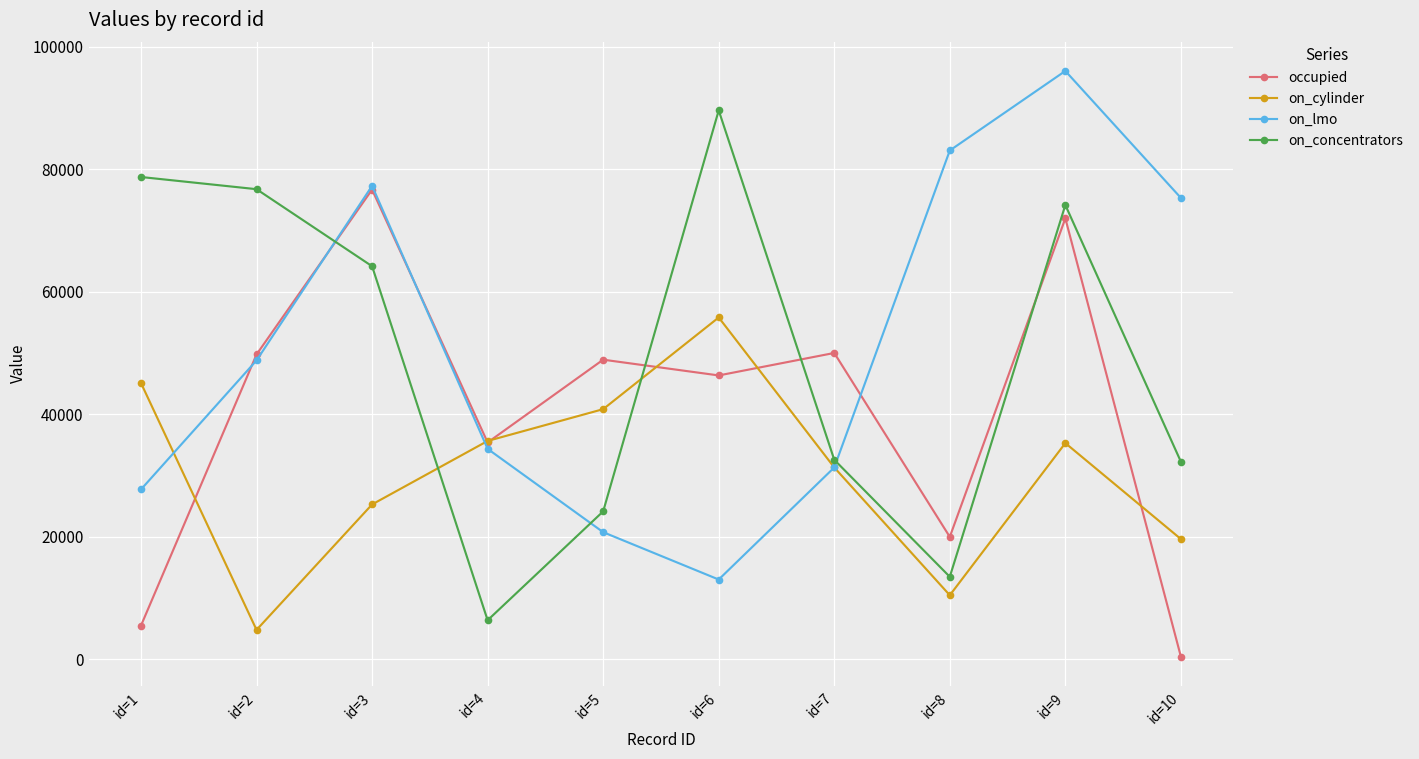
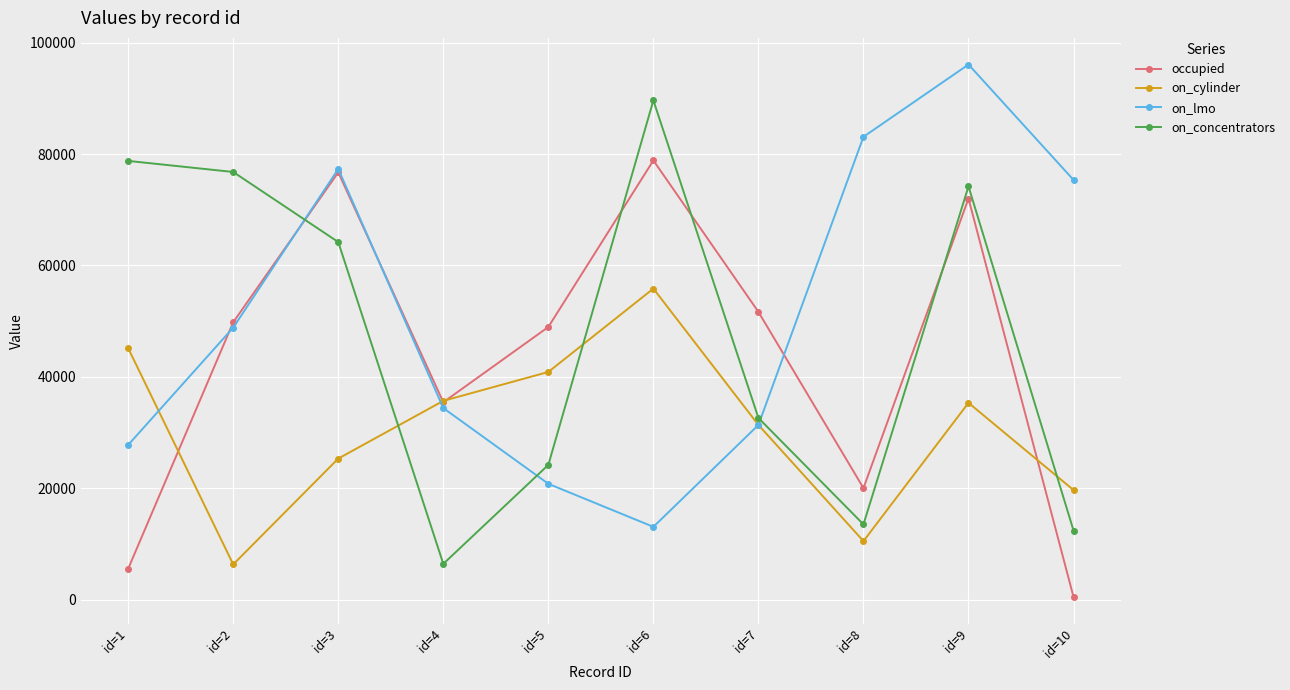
on_cylinder, id=2: 5000 -> 6000
occupied, id=6: 46000 -> 79000
occupied, id=7: 50000 -> 52000
on_concentrators, id=10: 32000 -> 12000
